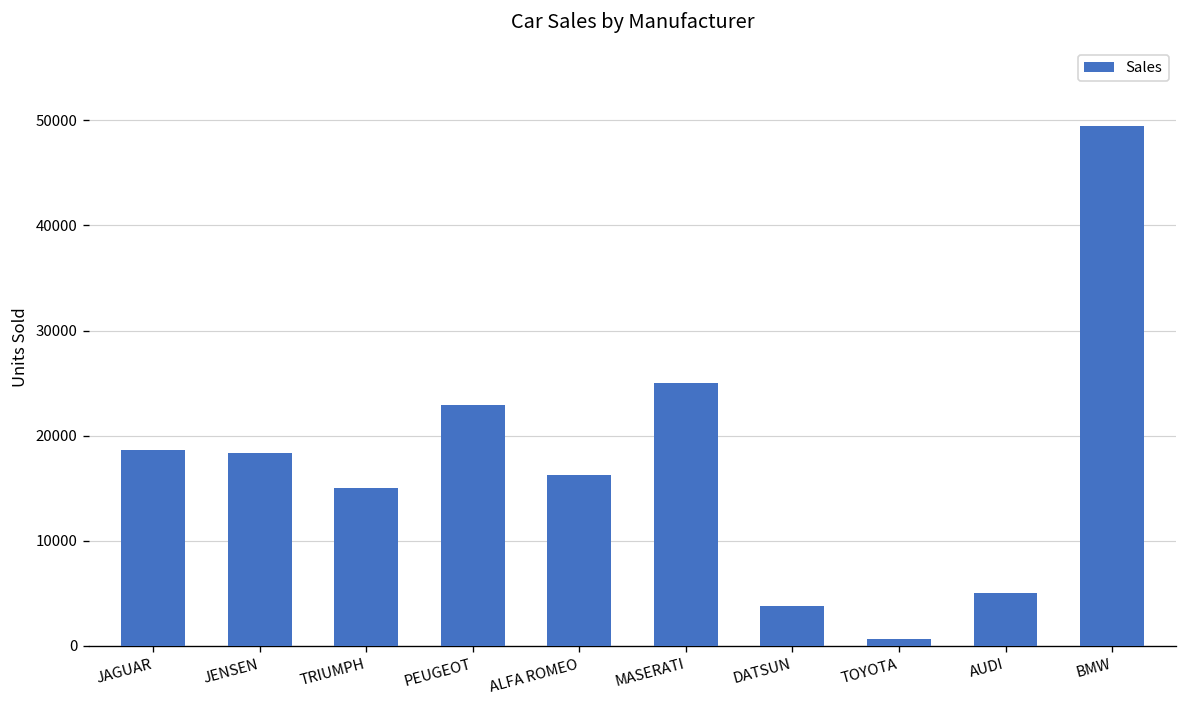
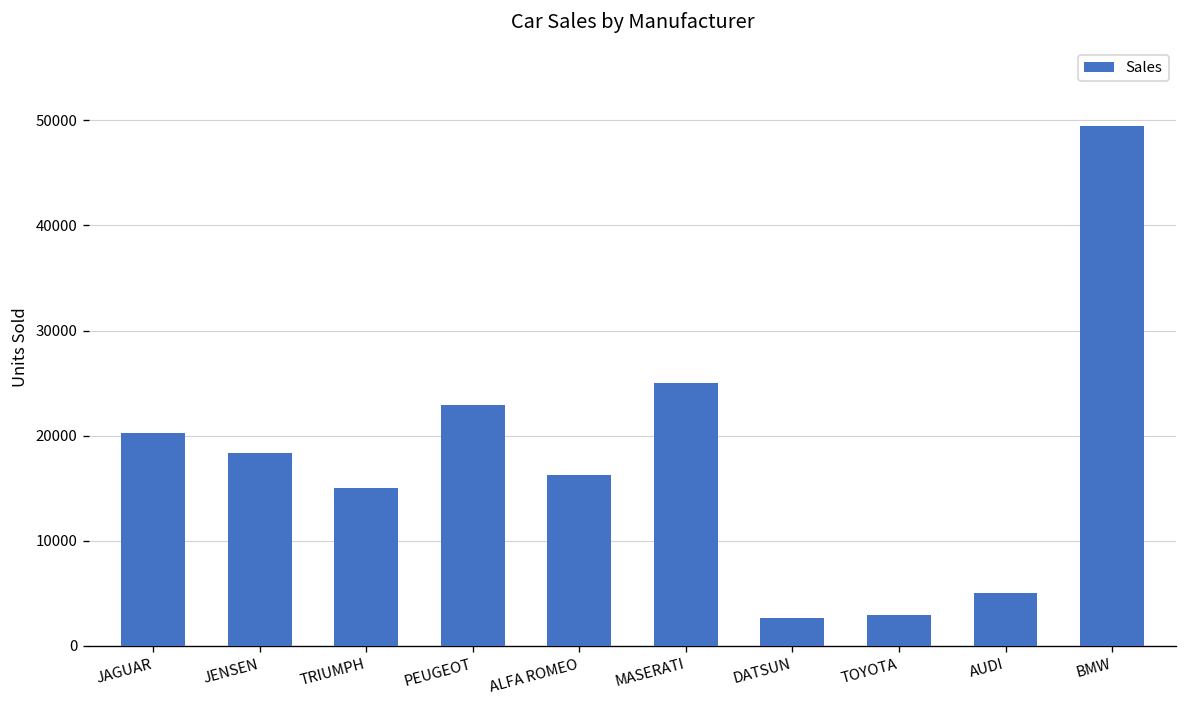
JAGUAR: 19000 -> 20000
DATSUN: 4000 -> 3000
TOYOTA: 1000 -> 3000
